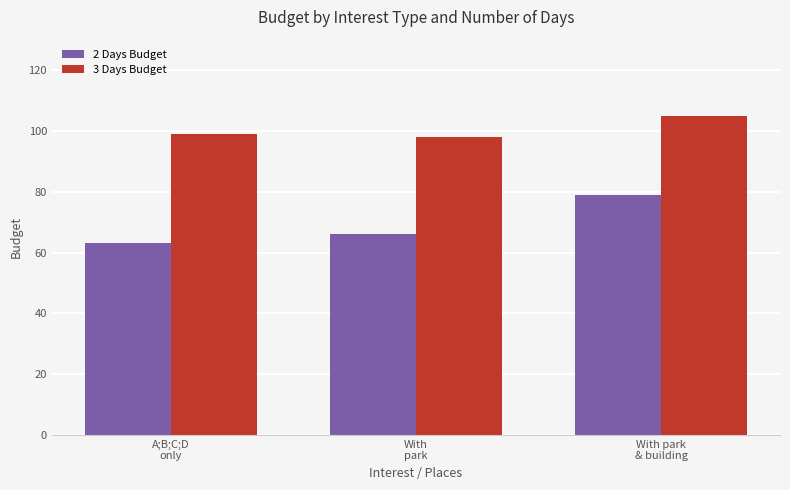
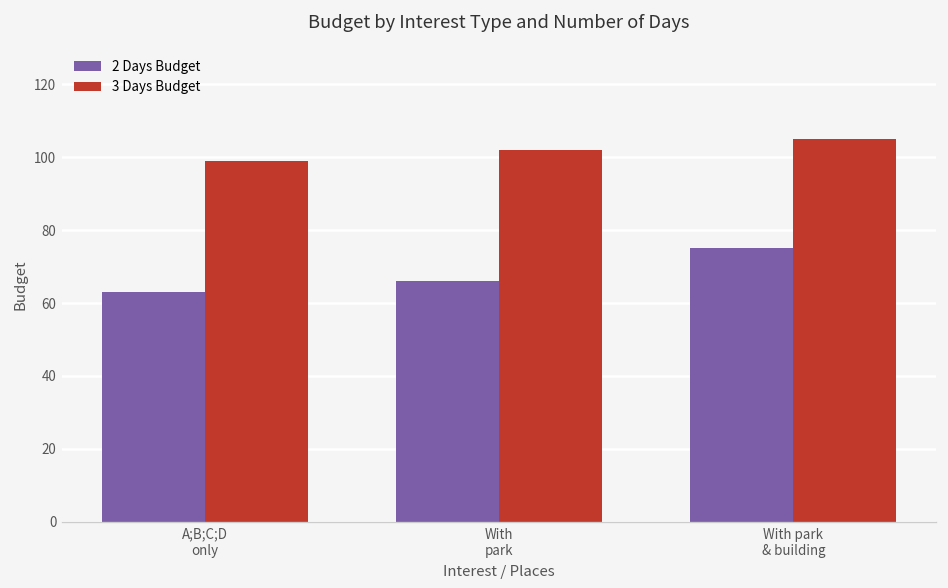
3 Days Budget, With park: 98 -> 102
2 Days Budget, With park & building: 79 -> 75
